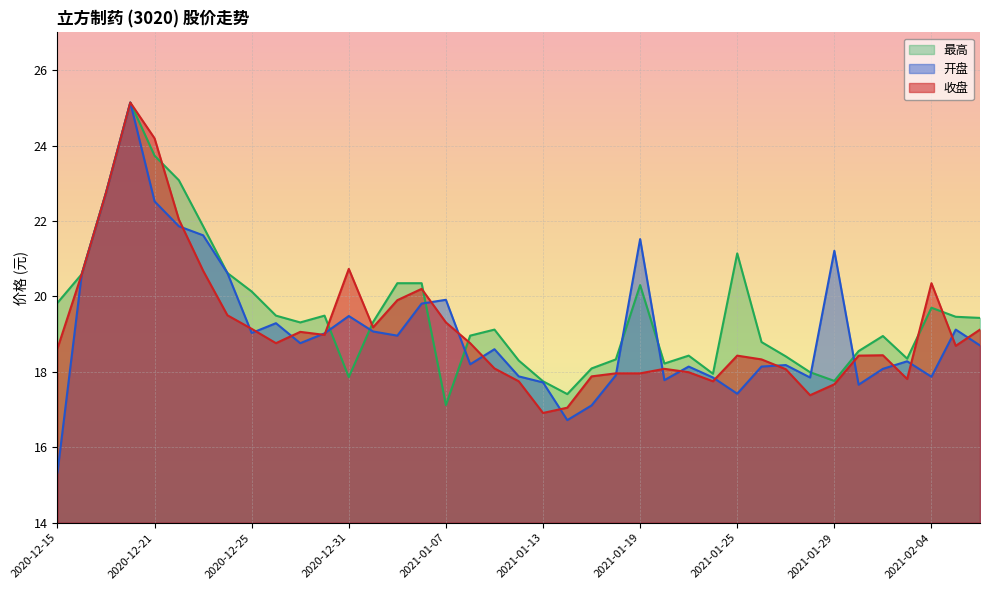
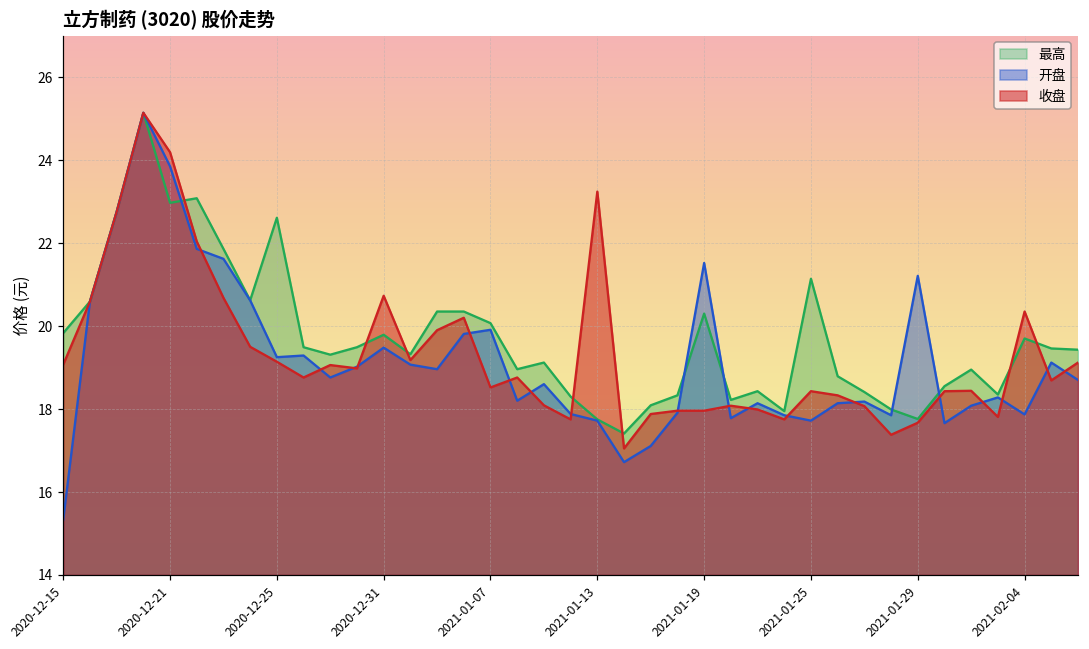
收盘, 2020-12-15: 18.6 -> 19.1
最高, 2020-12-21: 23.7 -> 23.0
开盘, 2020-12-21: 22.5 -> 23.9
最高, 2020-12-25: 20.1 -> 22.6
开盘, 2020-12-25: 19.0 -> 19.3
最高, 2020-12-31: 17.9 -> 19.8
最高, 2021-01-07: 17.1 -> 20.1
收盘, 2021-01-07: 19.3 -> 18.5
收盘, 2021-01-13: 16.9 -> 23.2
开盘, 2021-01-25: 17.4 -> 17.7
